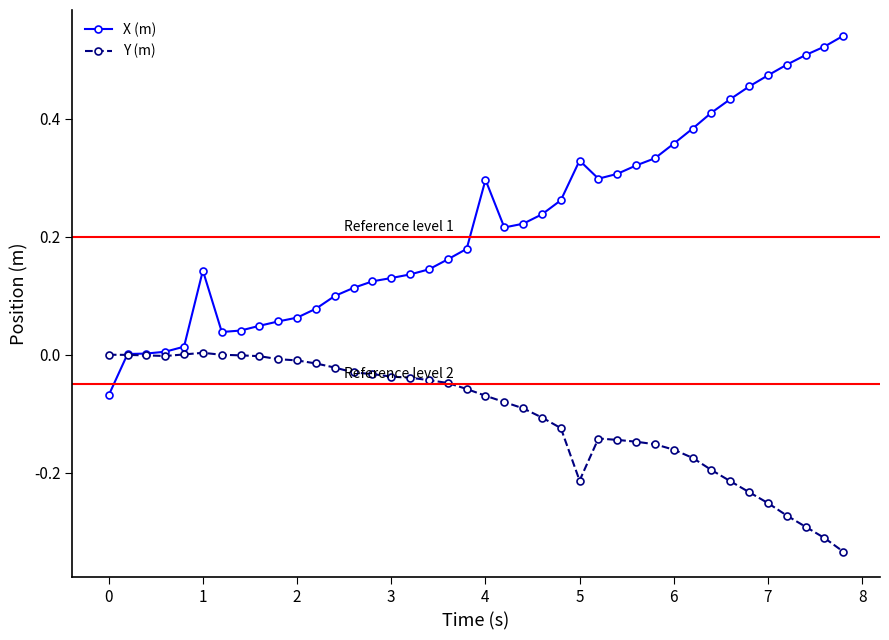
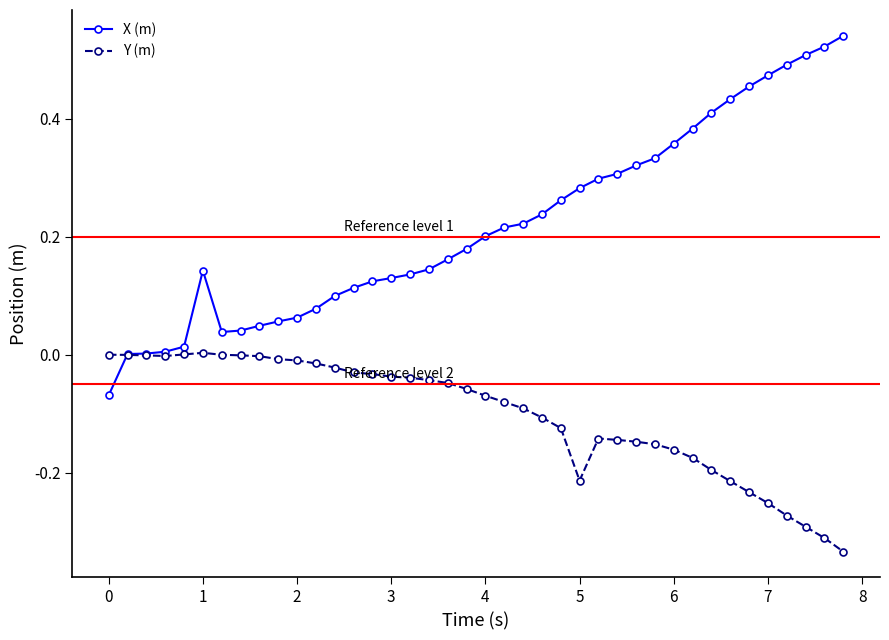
X (m), 4: 0.30 -> 0.20
X (m), 5: 0.33 -> 0.28
